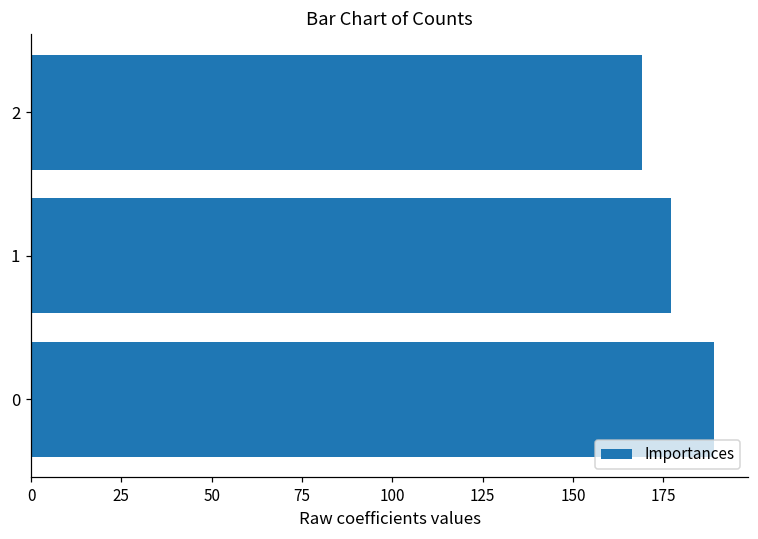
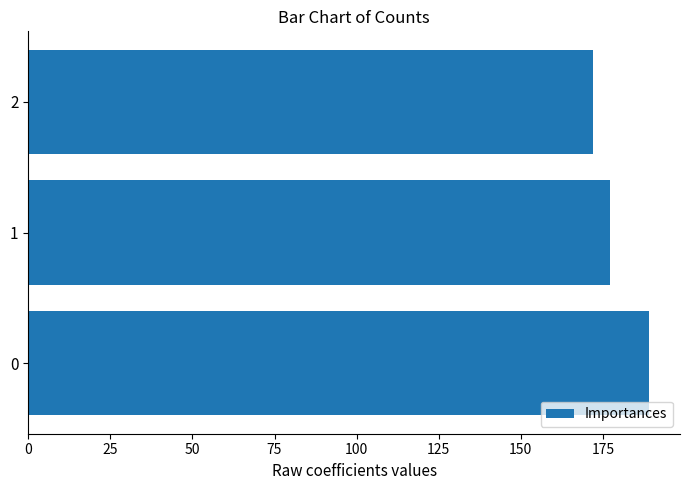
2: 169 -> 172
